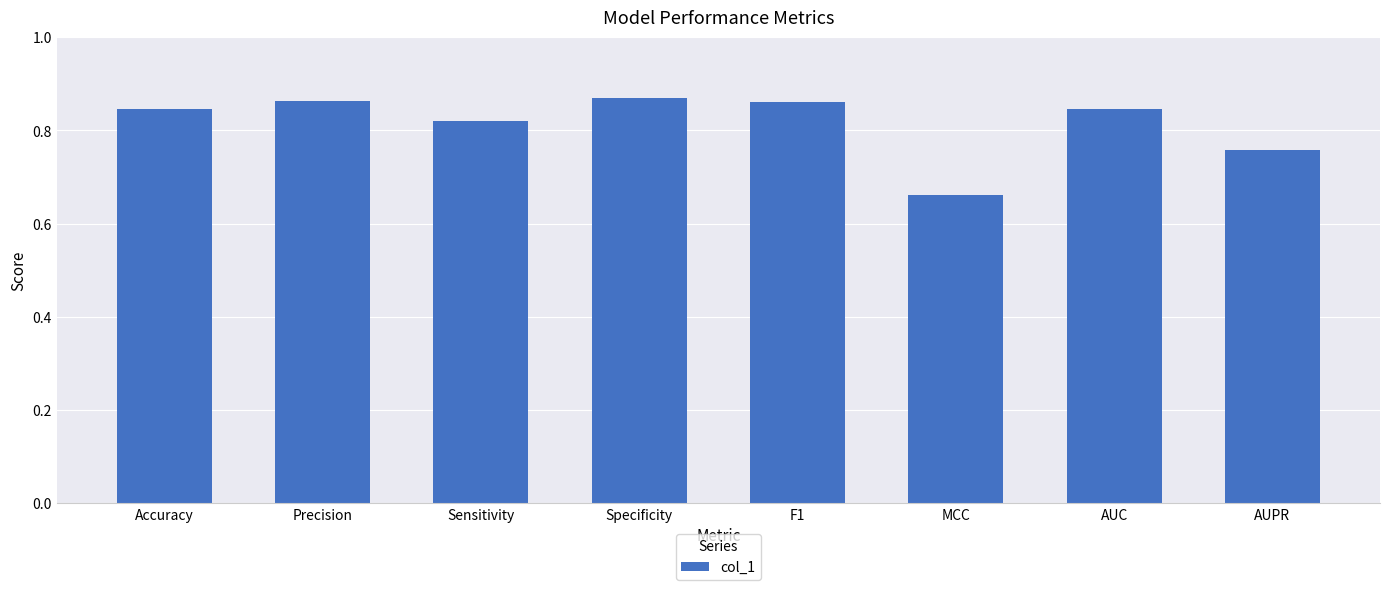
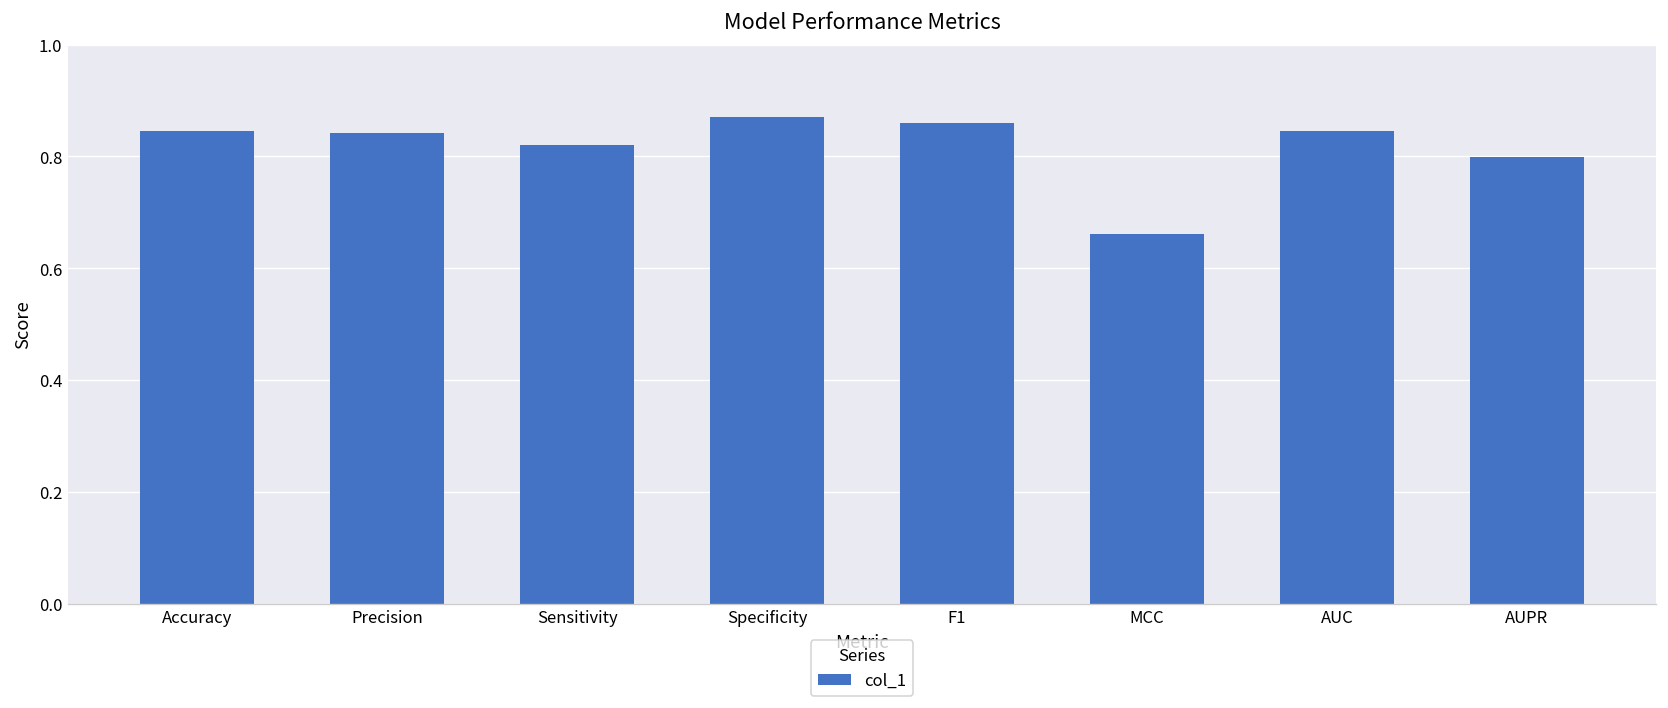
Precision: 0.86 -> 0.84
AUPR: 0.76 -> 0.80
